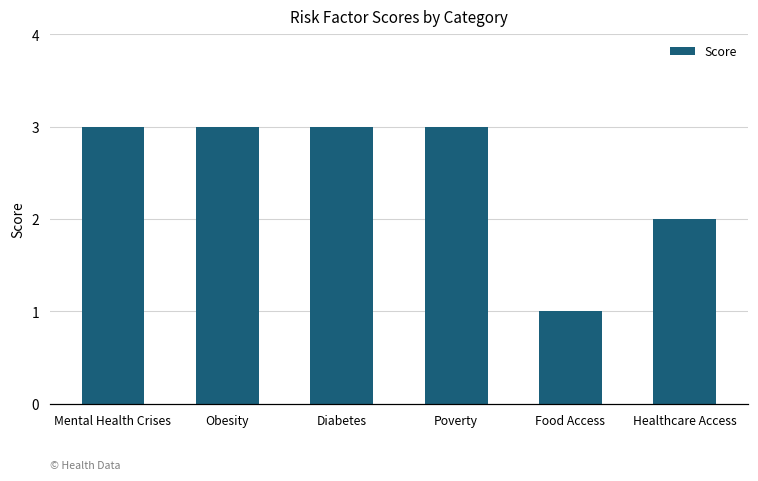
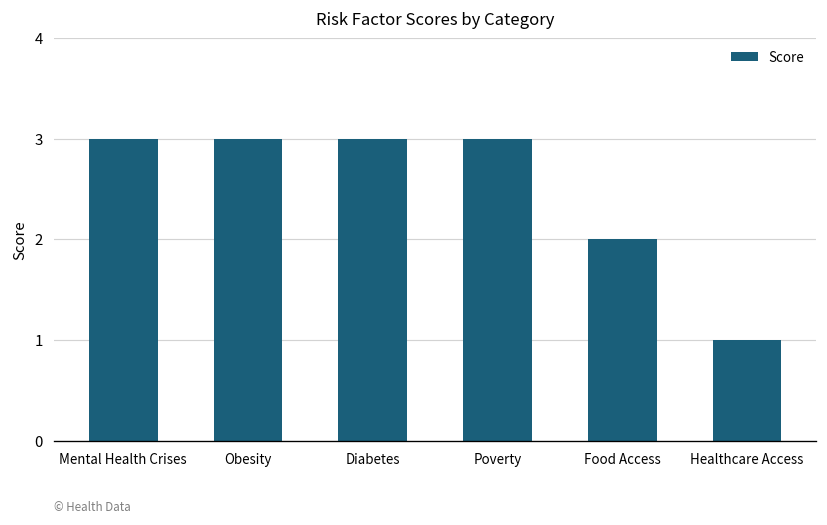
Food Access: 1 -> 2
Healthcare Access: 2 -> 1
